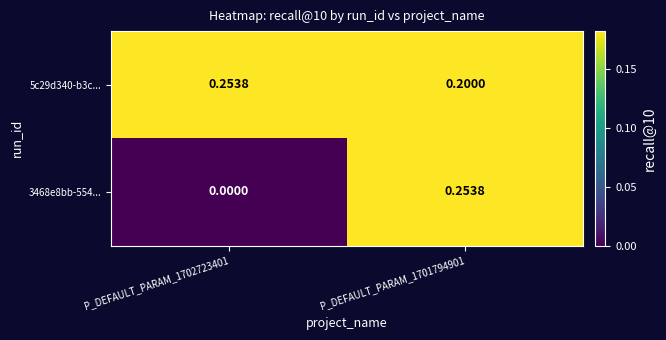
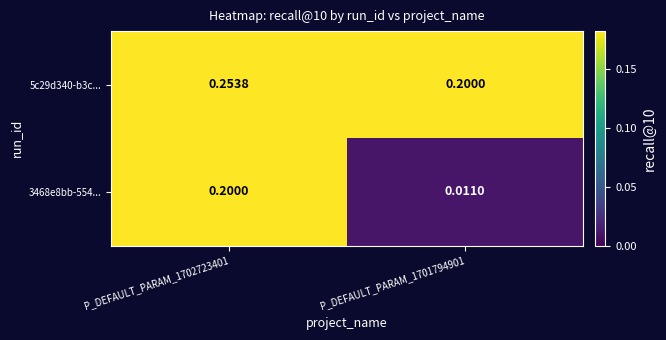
3468e8bb-554..., P_DEFAULT_PARAM_1702723401: 0.0000 -> 0.2000
3468e8bb-554..., P_DEFAULT_PARAM_1701794901: 0.2538 -> 0.0110
